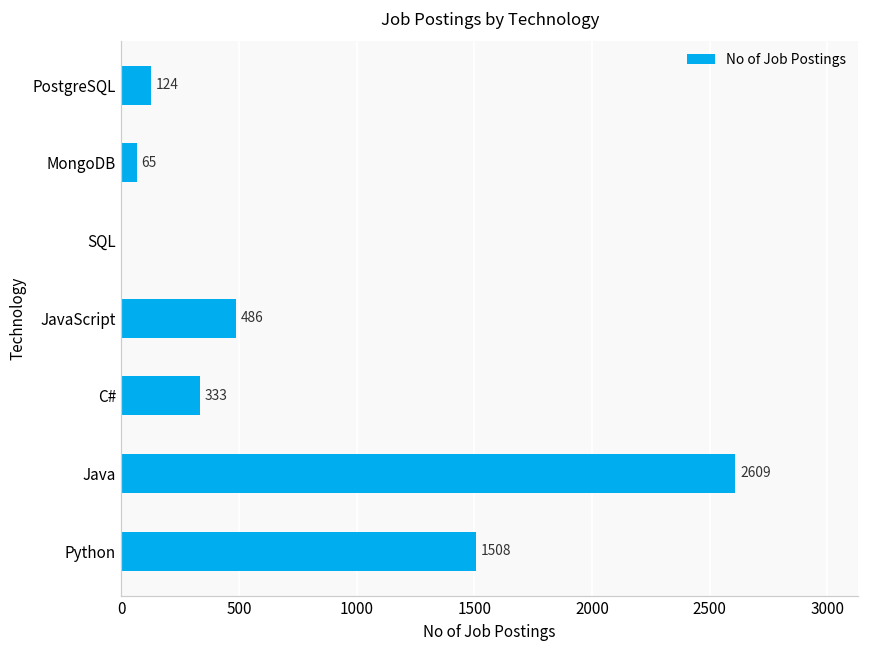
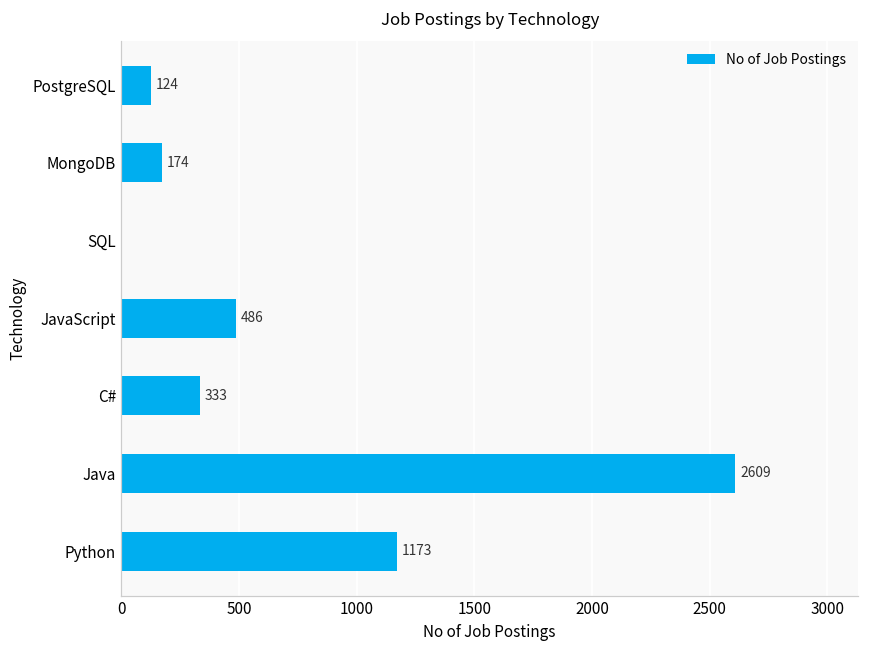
MongoDB: 65 -> 174
Python: 1508 -> 1173
